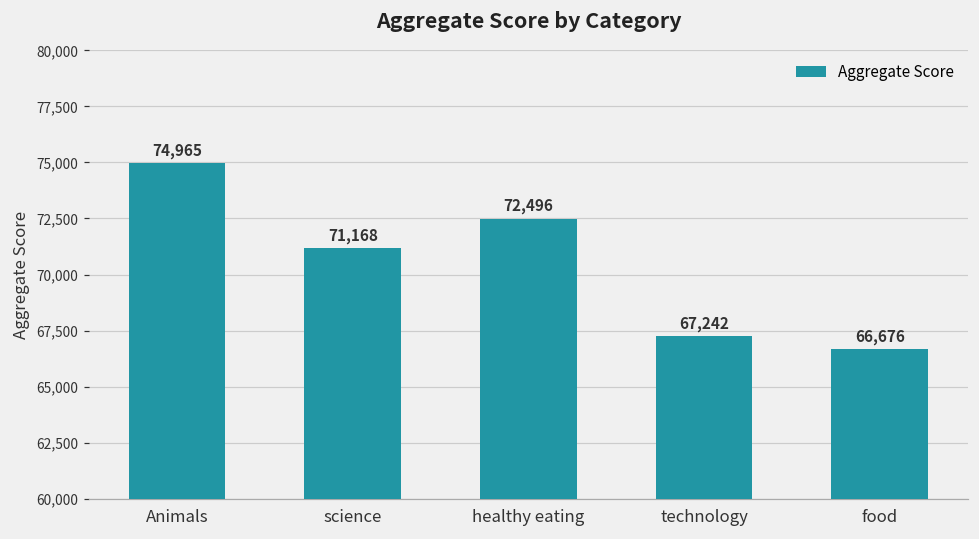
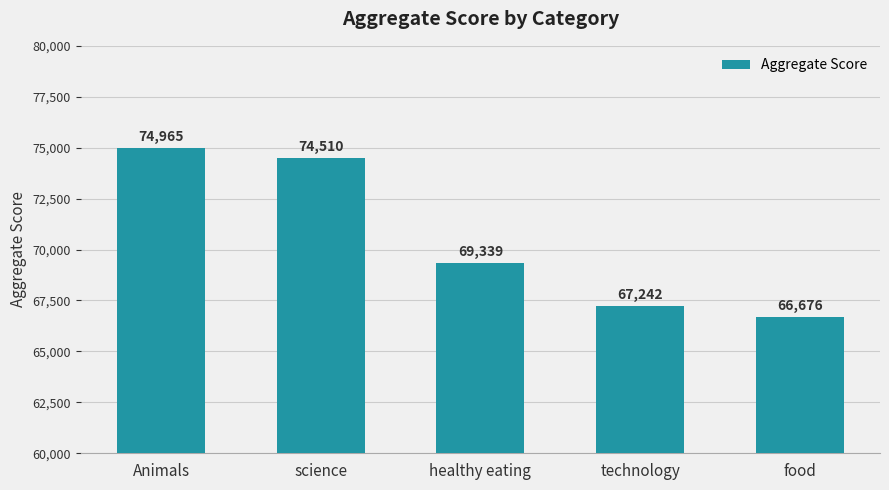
science: 71,168 -> 74,510
healthy eating: 72,496 -> 69,339
